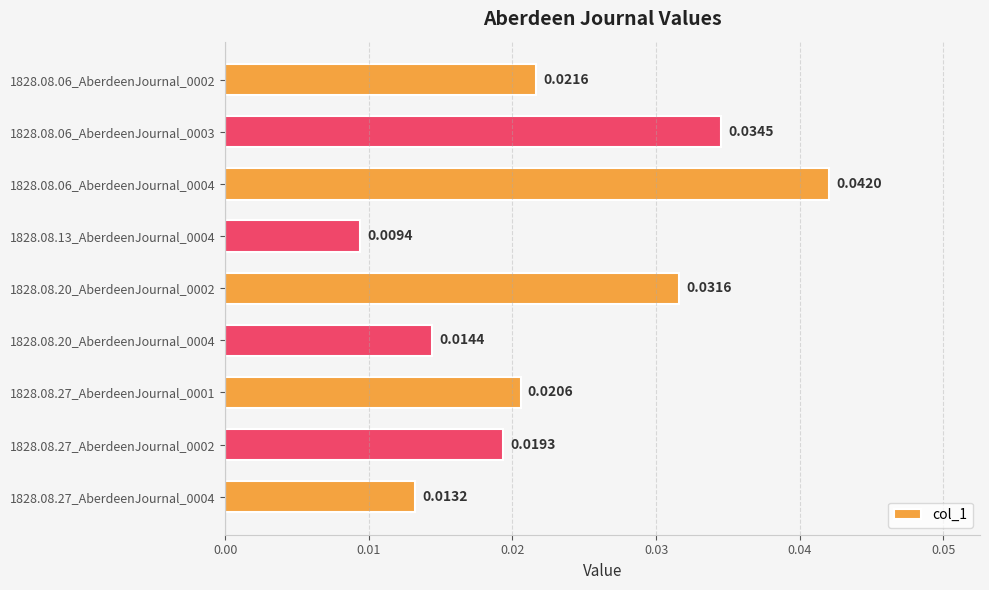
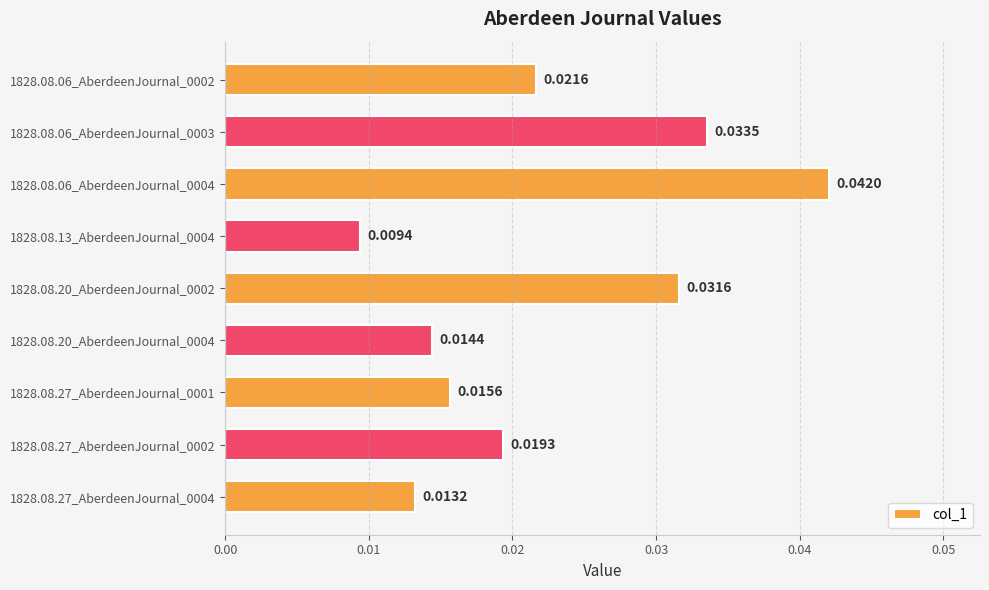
1828.08.06_AberdeenJournal_0003: 0.0345 -> 0.0335
1828.08.27_AberdeenJournal_0001: 0.0206 -> 0.0156
